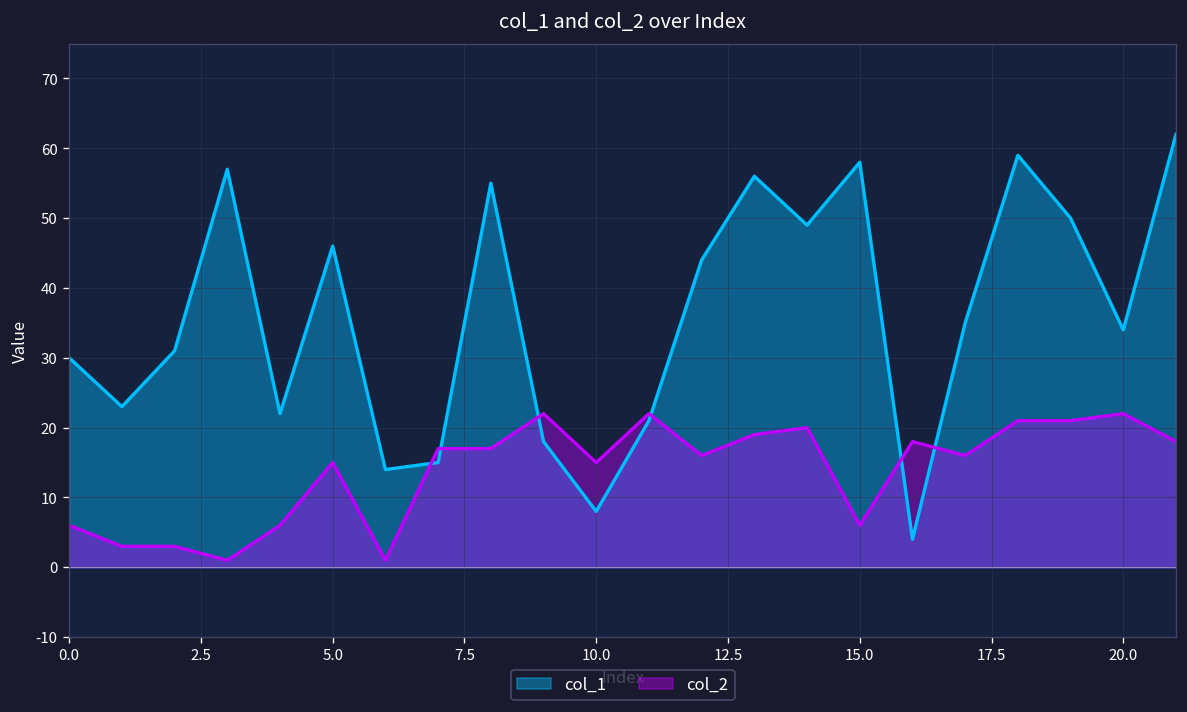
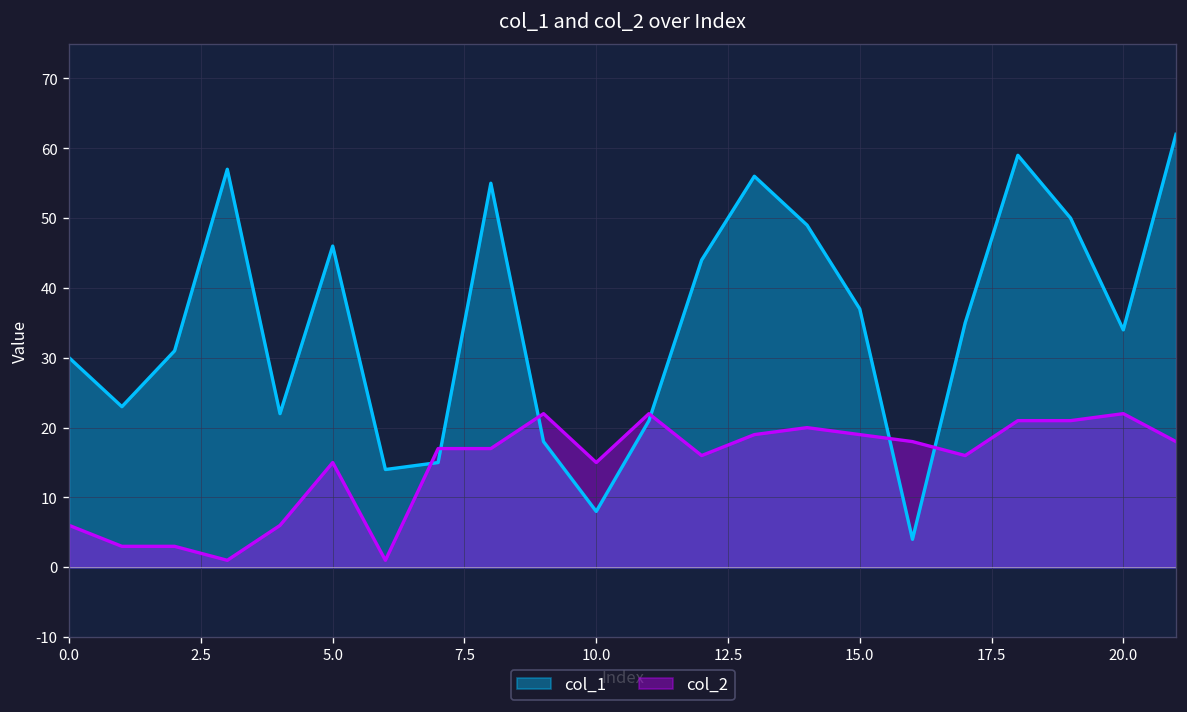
col_1, 15.0: 58 -> 37
col_2, 15.0: 6 -> 19
